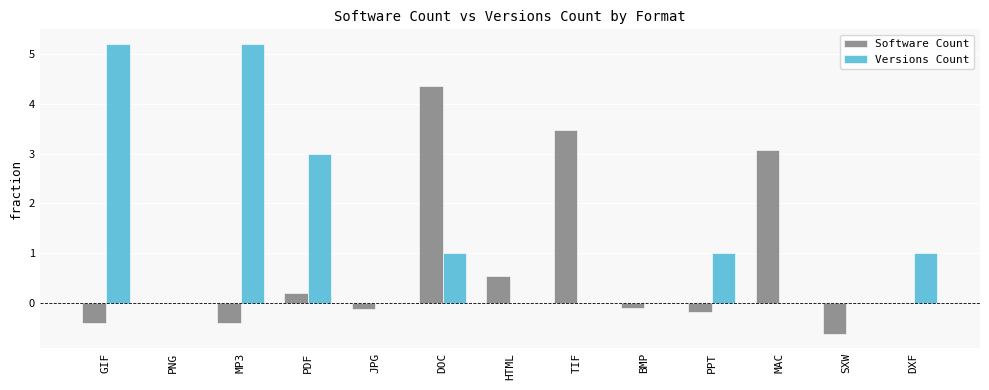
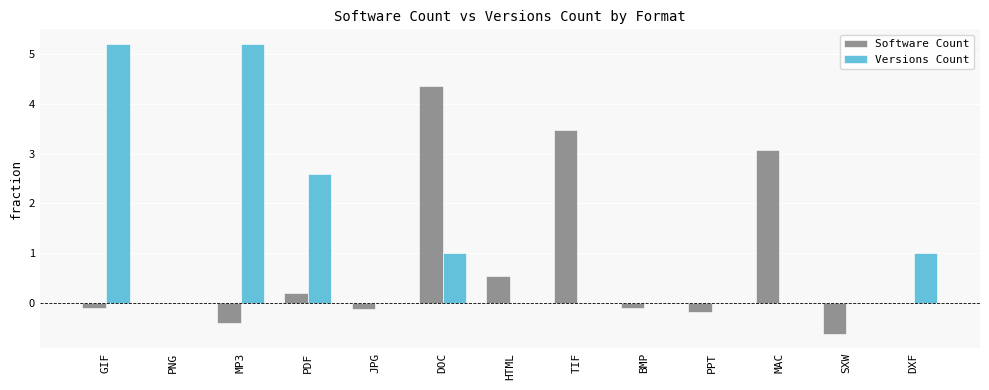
Software Count, GIF: -0.4 -> -0.1
Versions Count, PDF: 3.0 -> 2.6
Versions Count, PPT: 1 -> 0
